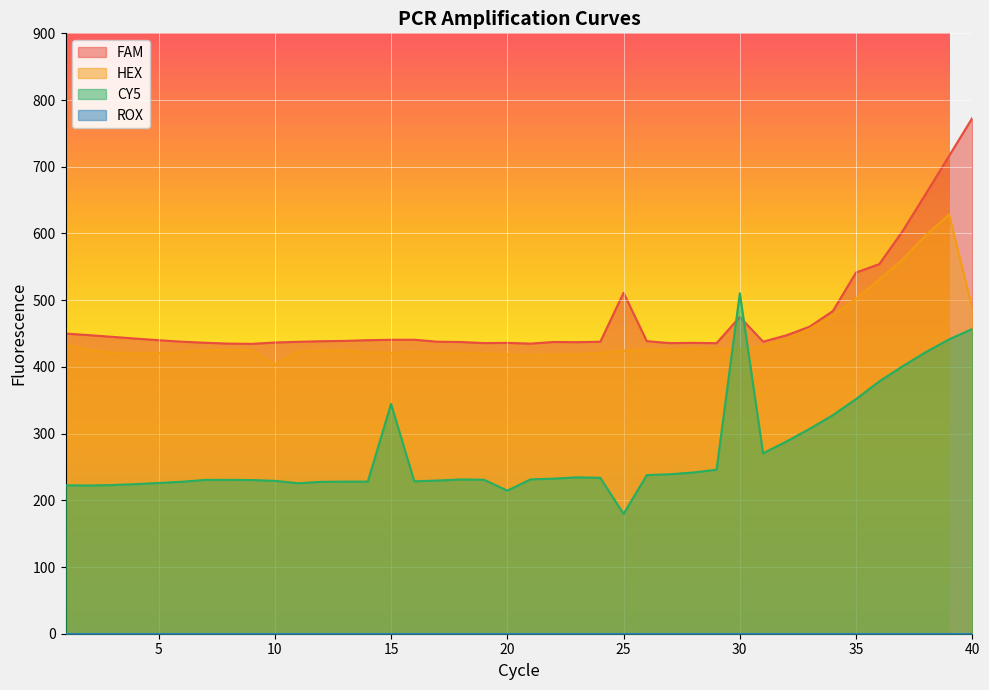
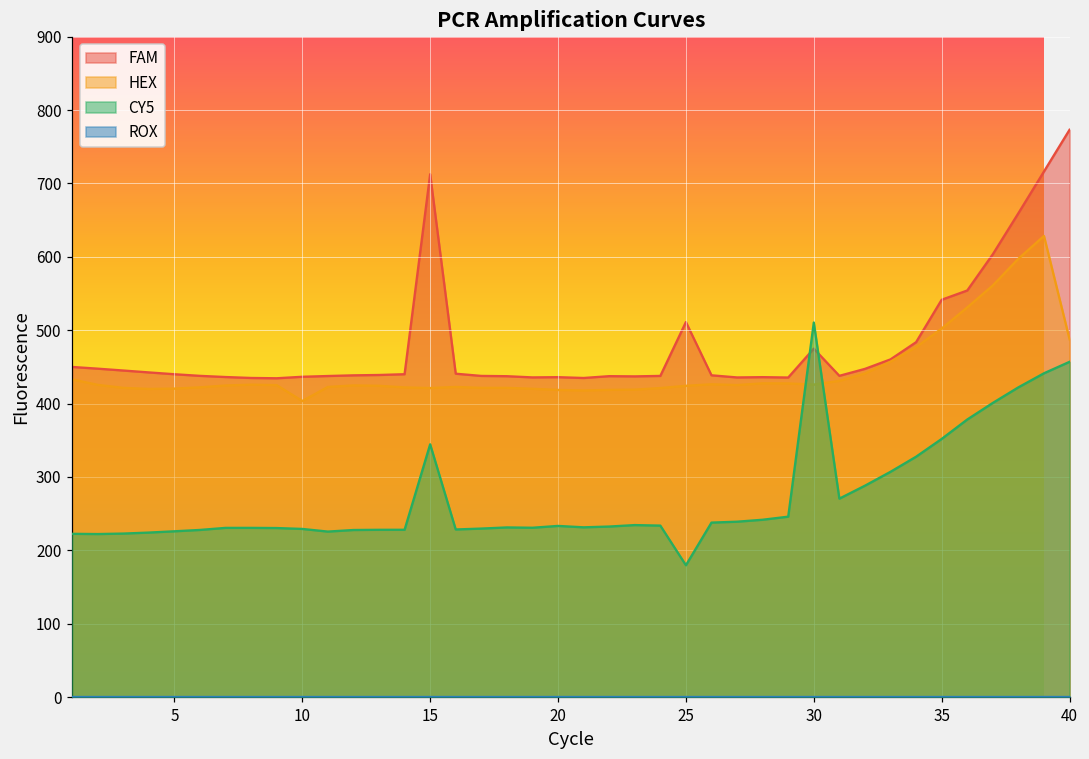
FAM, 15: 440 -> 710
CY5, 20: 210 -> 230
